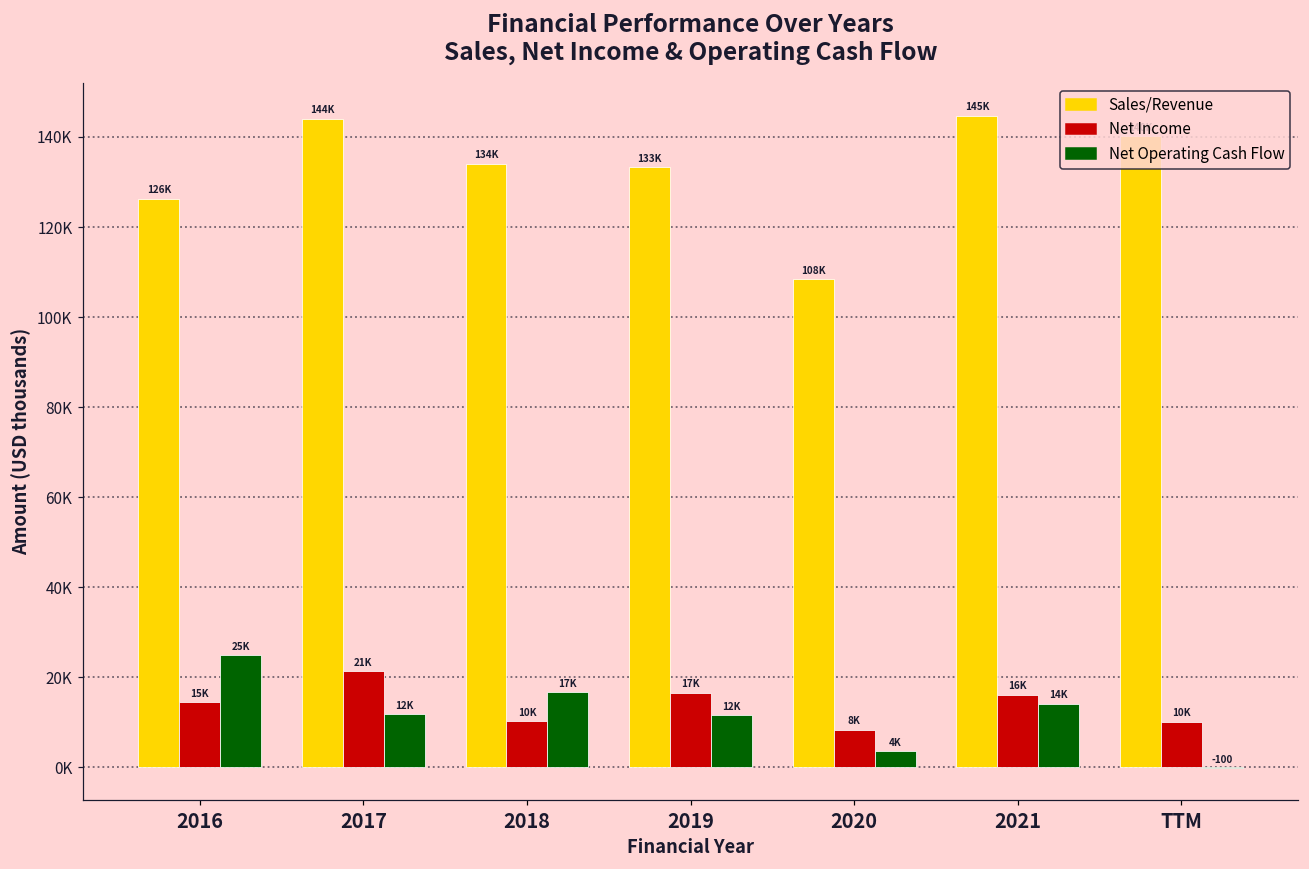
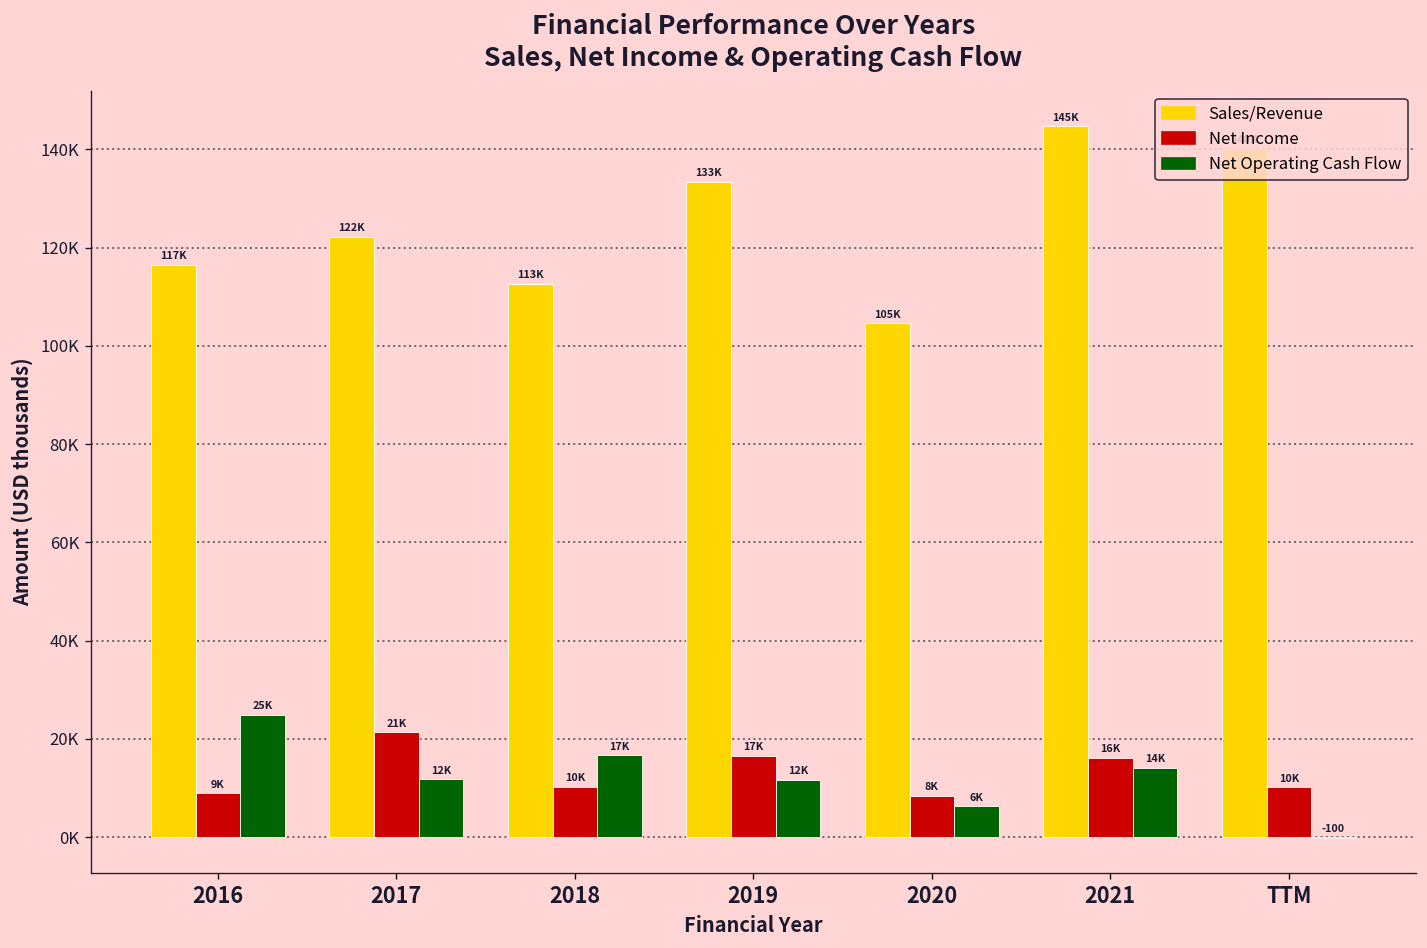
Sales/Revenue, 2016: 126K -> 117K
Net Income, 2016: 15K -> 9K
Sales/Revenue, 2017: 144K -> 122K
Sales/Revenue, 2018: 134K -> 113K
Sales/Revenue, 2020: 108K -> 105K
Net Operating Cash Flow, 2020: 4K -> 6K
